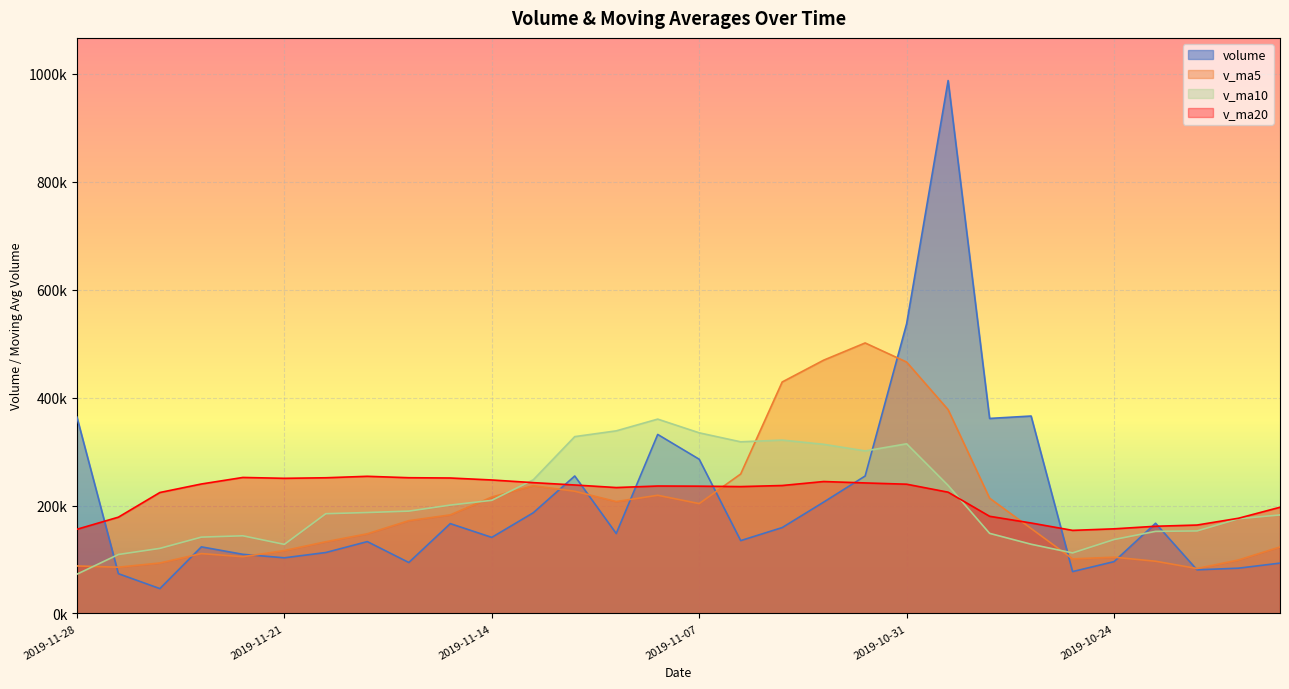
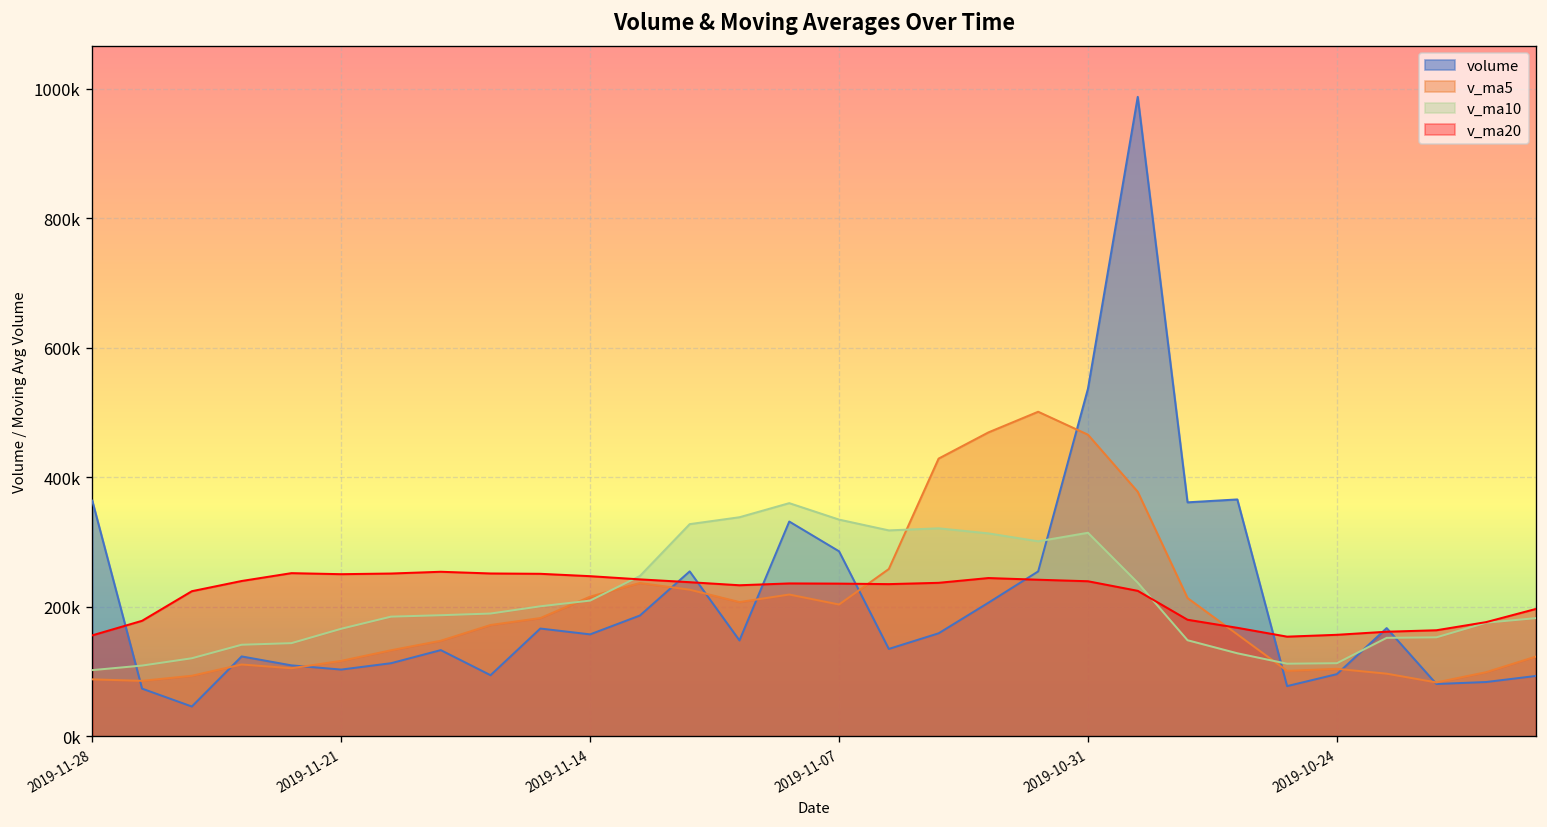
v_ma10, 2019-11-28: 70000 -> 100000
v_ma10, 2019-11-21: 130000 -> 170000
volume, 2019-11-14: 140000 -> 160000
v_ma10, 2019-10-24: 140000 -> 110000
